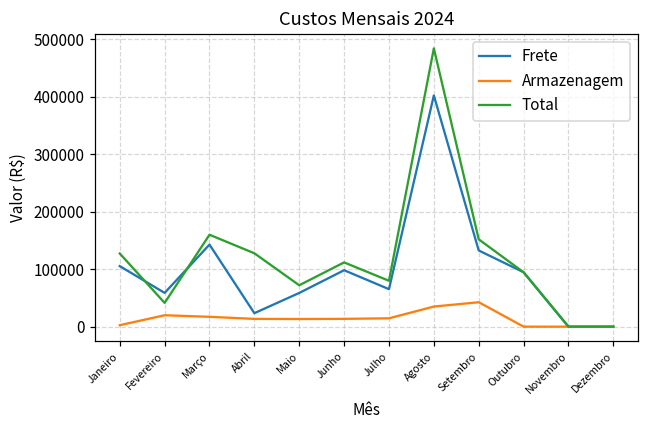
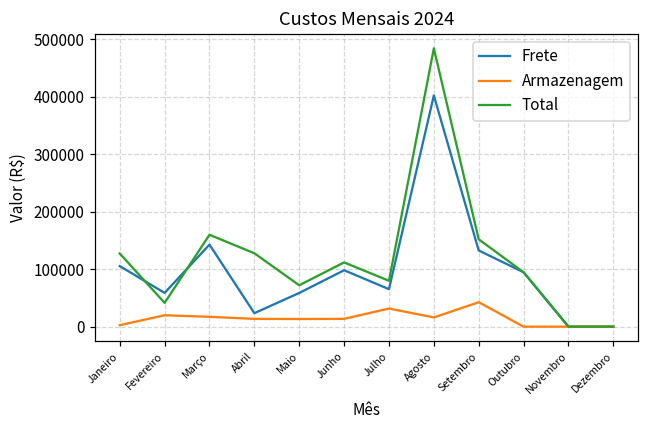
Armazenagem, Julho: 10000 -> 30000
Armazenagem, Agosto: 30000 -> 20000
